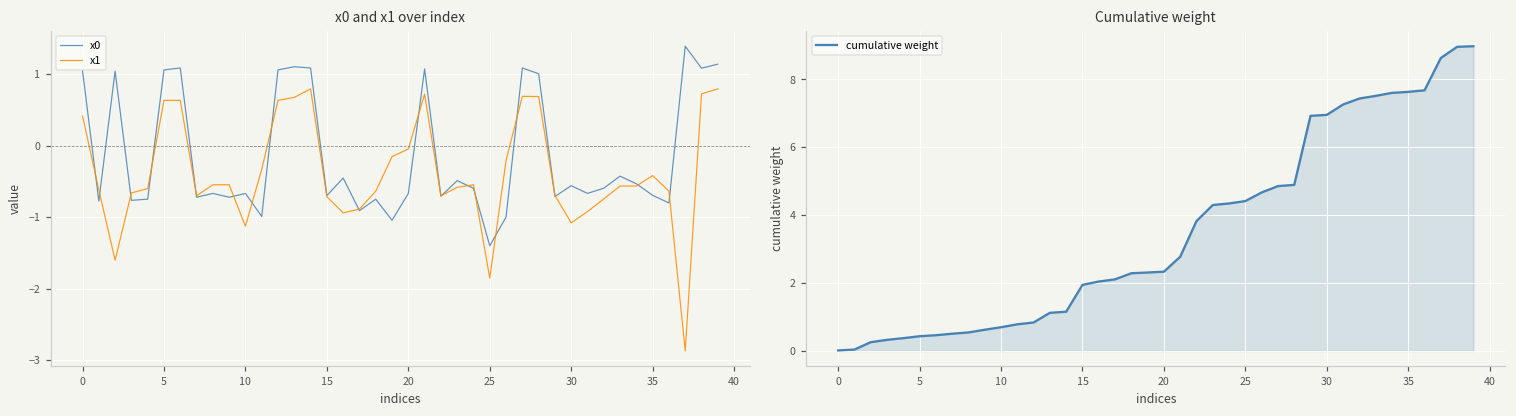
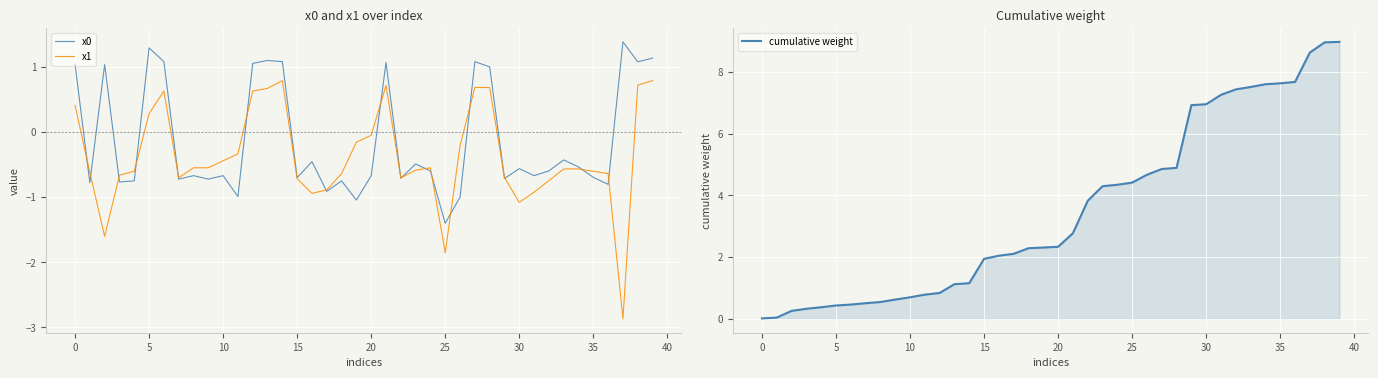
x0 and x1 over index, x0, 5: 1.1 -> 1.3
x0 and x1 over index, x1, 5: 0.6 -> 0.3
x0 and x1 over index, x1, 10: -1.1 -> -0.4
x0 and x1 over index, x1, 35: -0.4 -> -0.6
